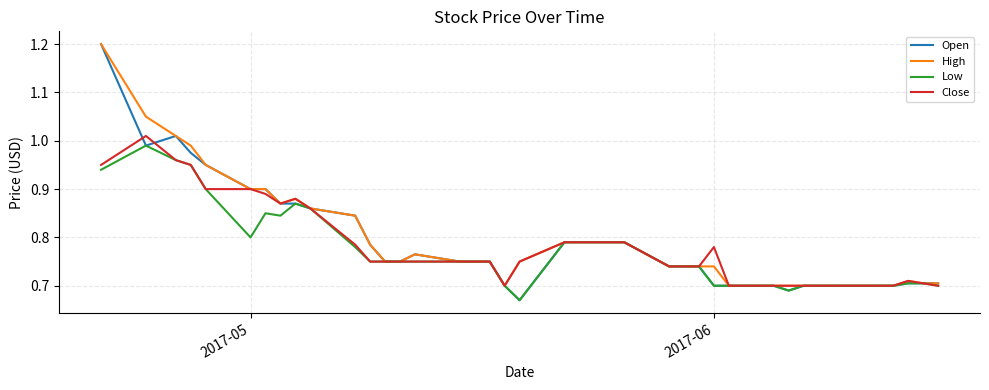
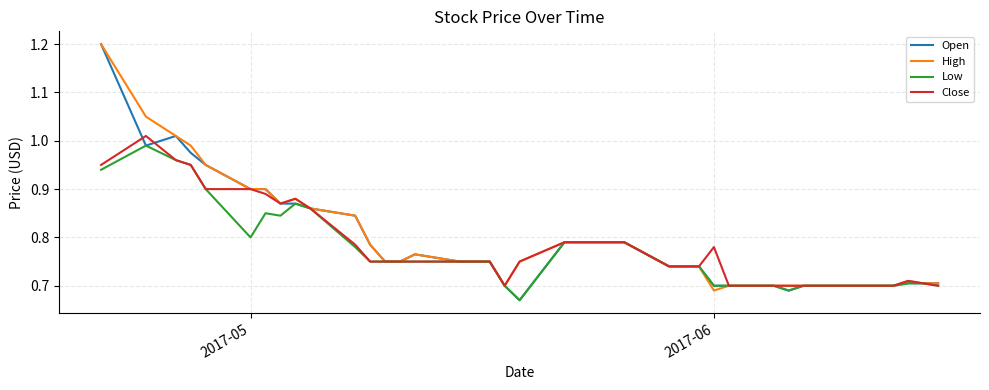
High, 2017-06: 0.74 -> 0.69
